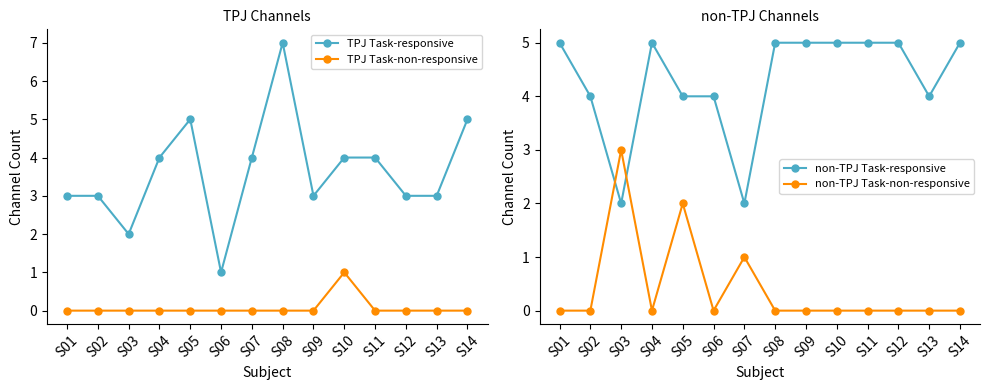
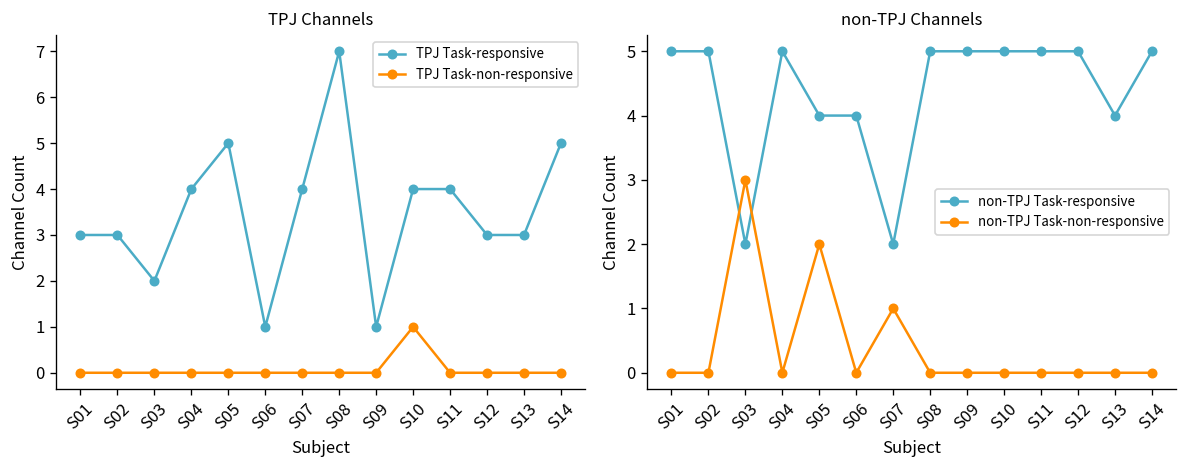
TPJ Channels, TPJ Task-responsive, S09: 3 -> 1
non-TPJ Channels, non-TPJ Task-responsive, S02: 4 -> 5
